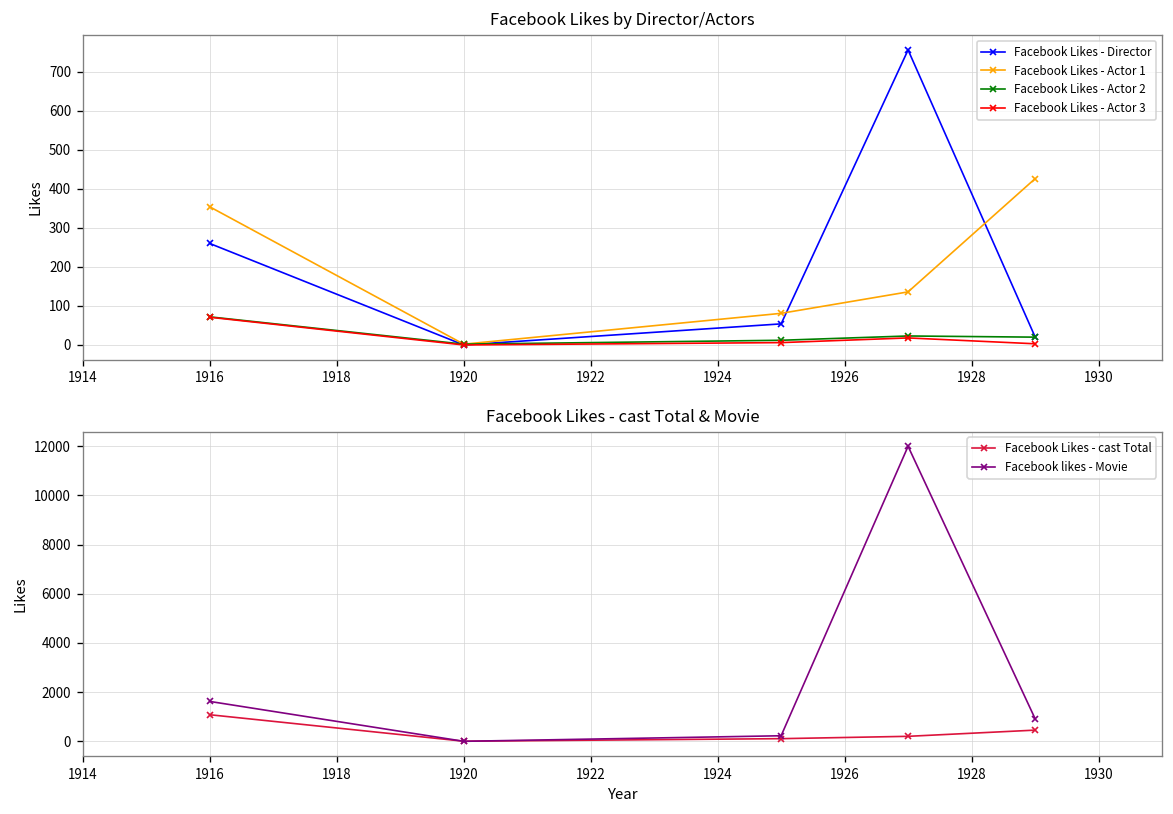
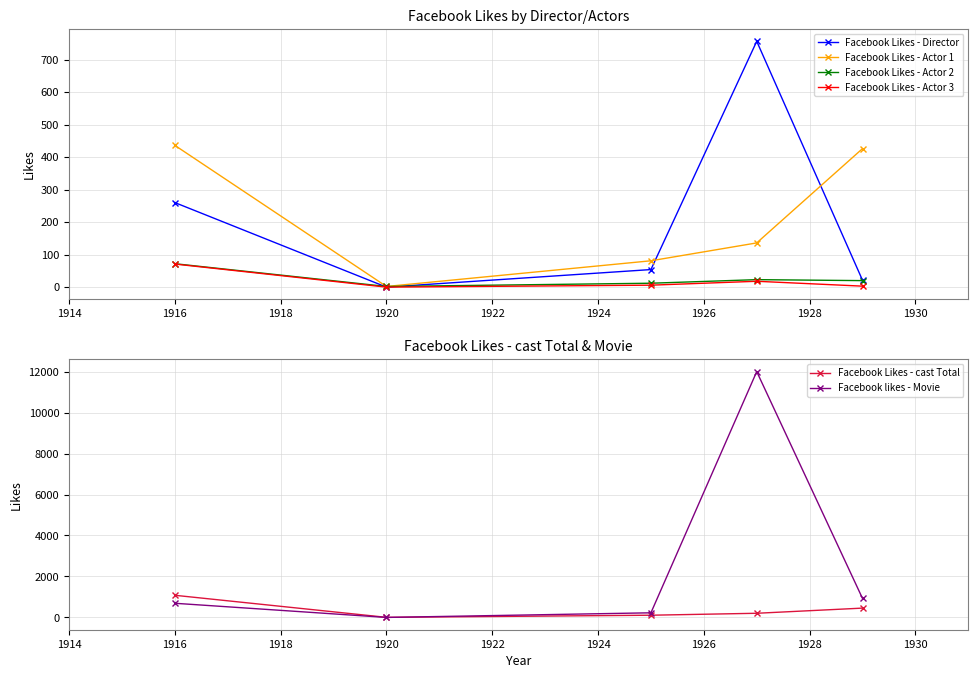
Facebook Likes by Director/Actors, Facebook Likes - Actor 1, 1916: 350 -> 440
Facebook Likes - cast Total & Movie, Facebook likes - Movie, 1916: 1600 -> 700
